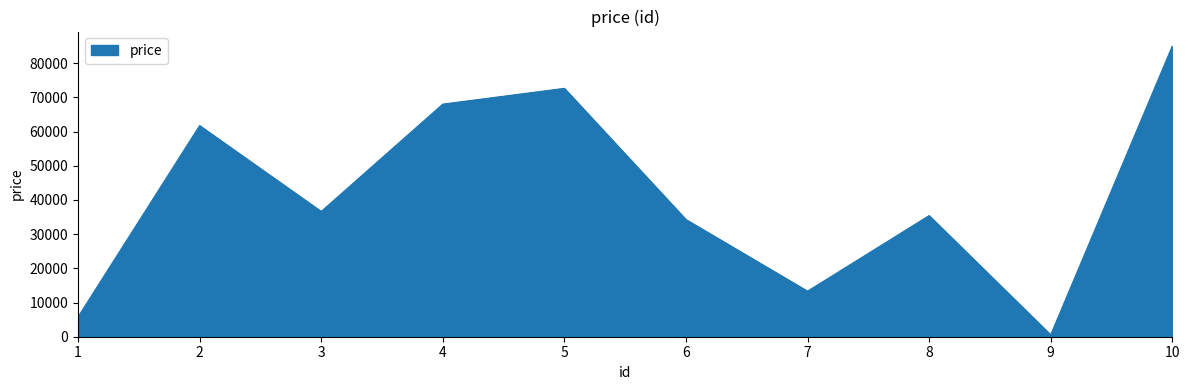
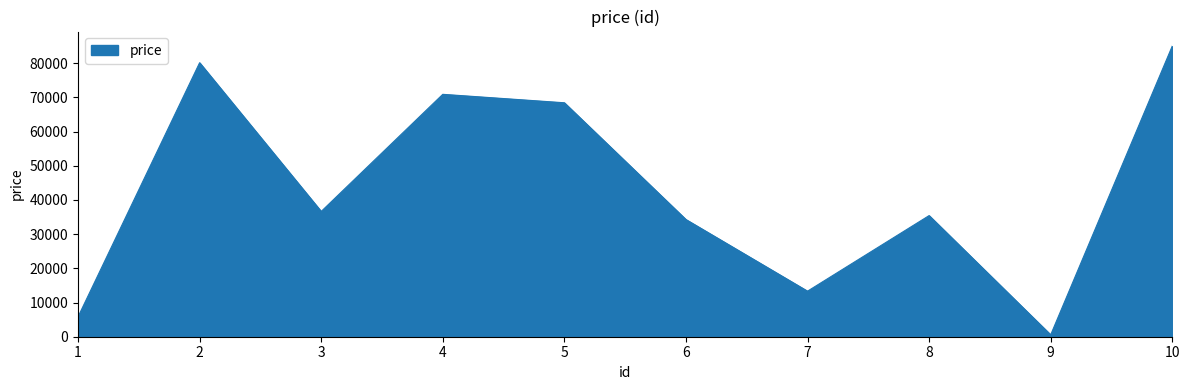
2: 62000 -> 80000
4: 68000 -> 71000
5: 73000 -> 68000
